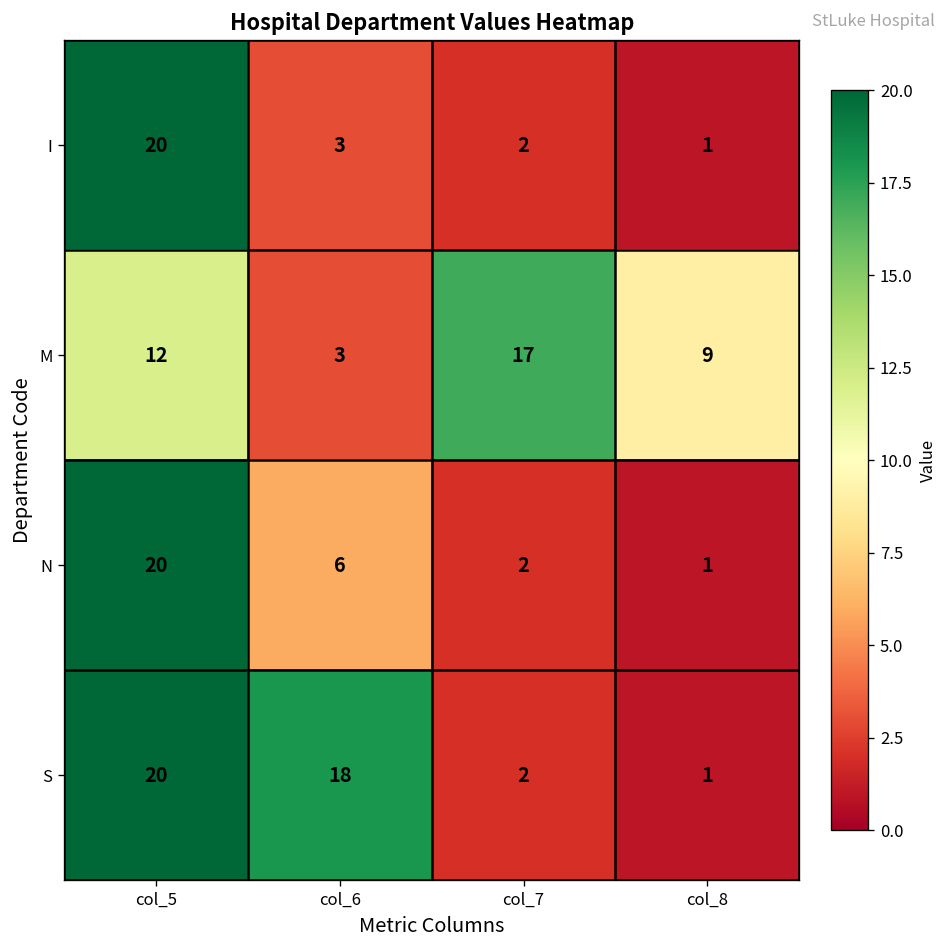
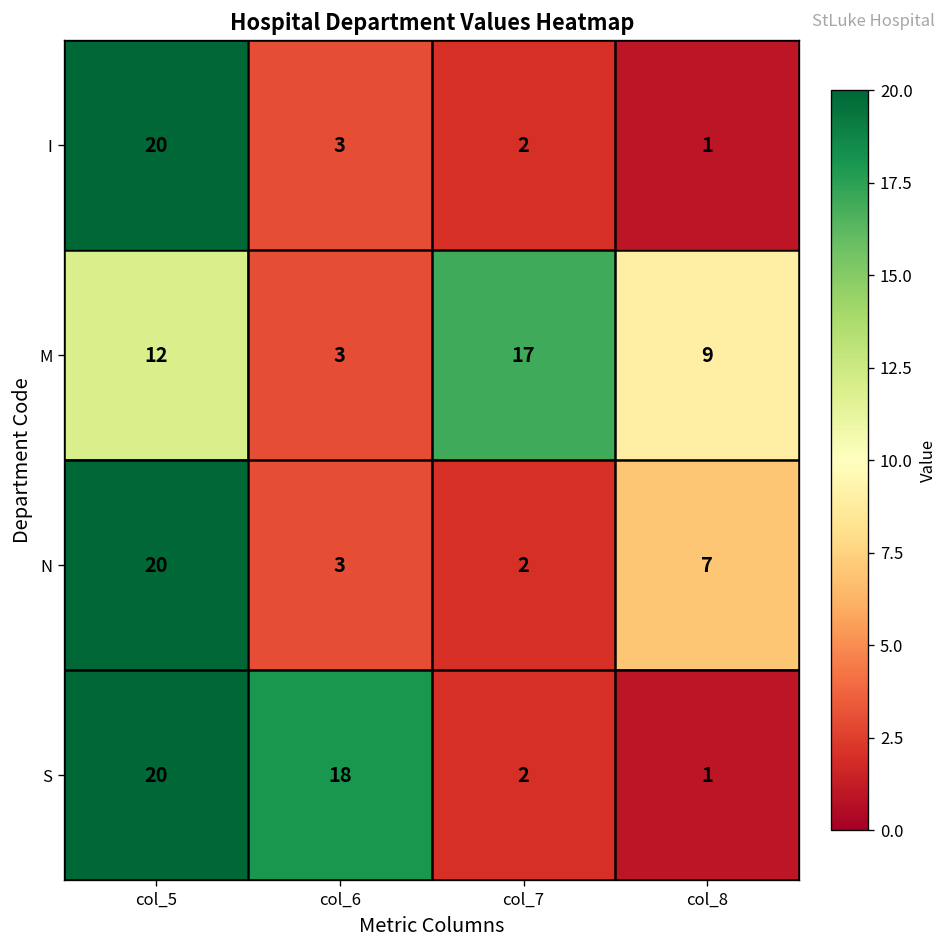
N, col_6: 6 -> 3
N, col_8: 1 -> 7
